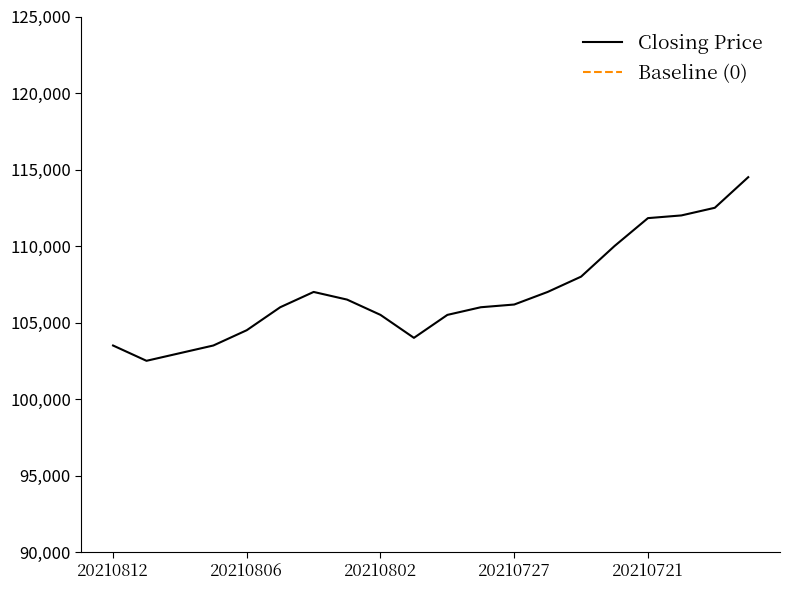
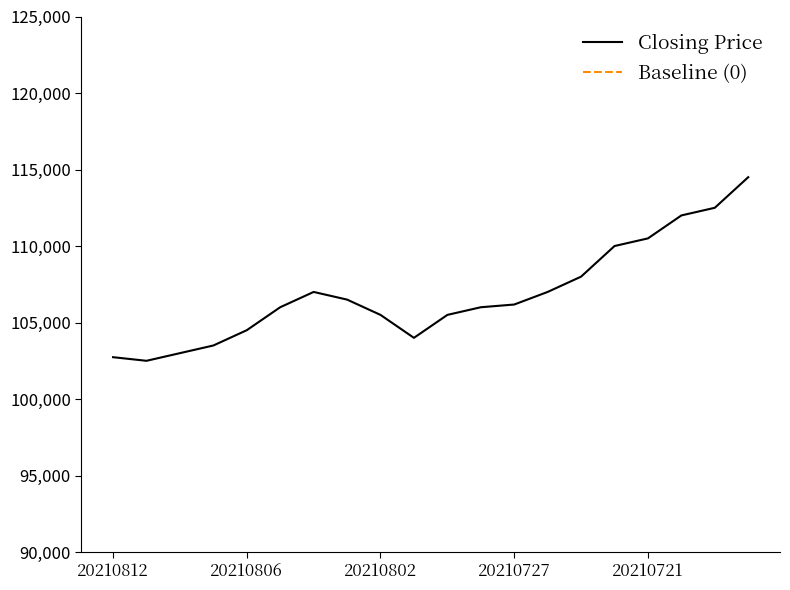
Closing Price, 20210812: 103,500 -> 102,700
Closing Price, 20210721: 111,800 -> 110,500
